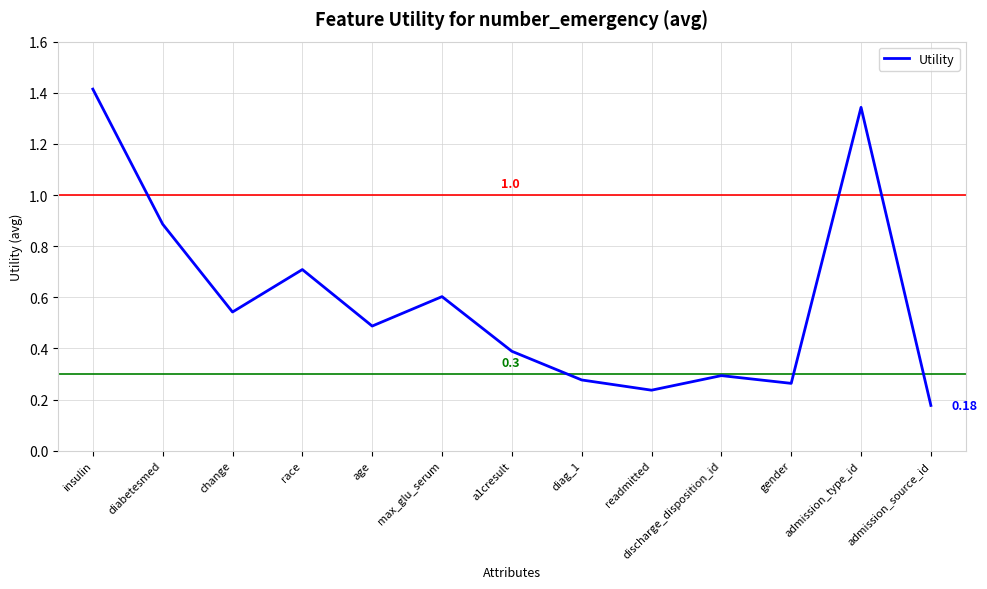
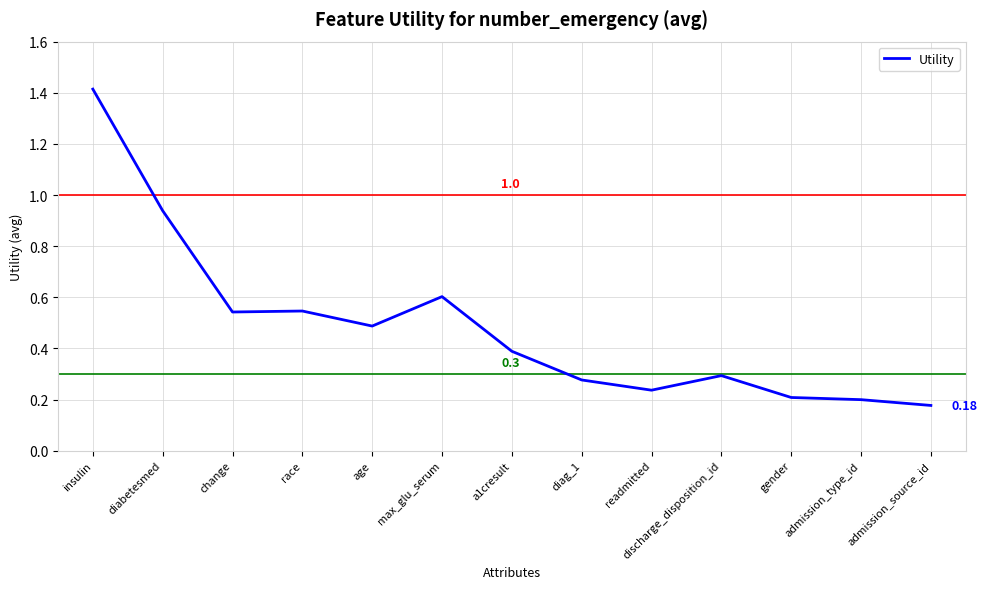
diabetesmed: 0.89 -> 0.94
race: 0.71 -> 0.55
gender: 0.26 -> 0.21
admission_type_id: 1.34 -> 0.20
